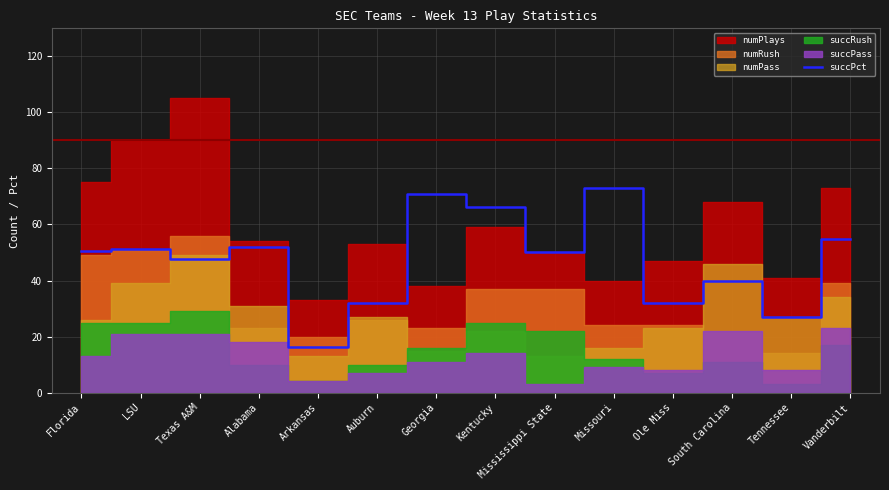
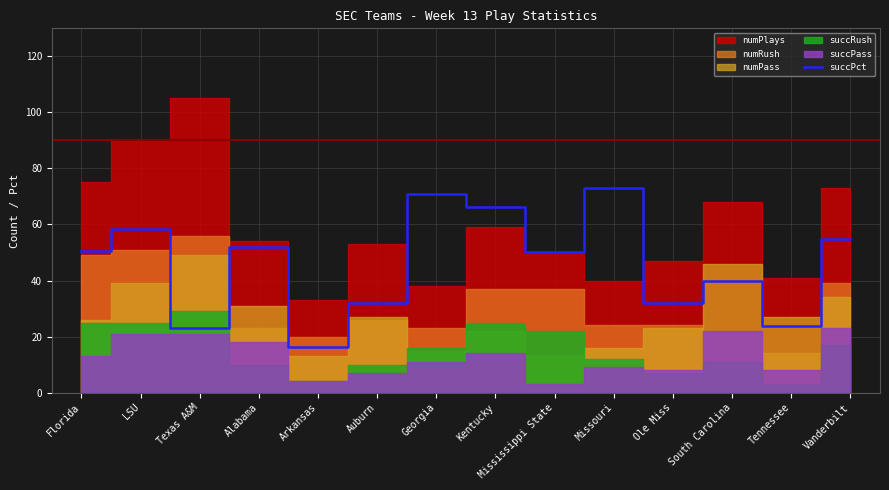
succPct, LSU: 51 -> 58
succPct, Texas A&M: 48 -> 23
succPct, Tennessee: 27 -> 24
